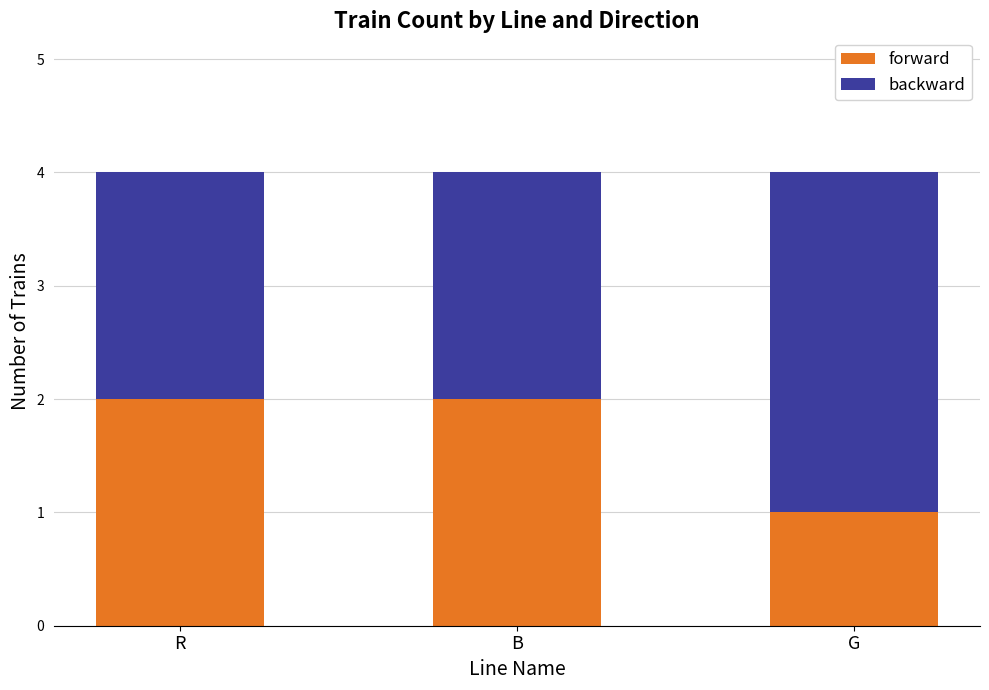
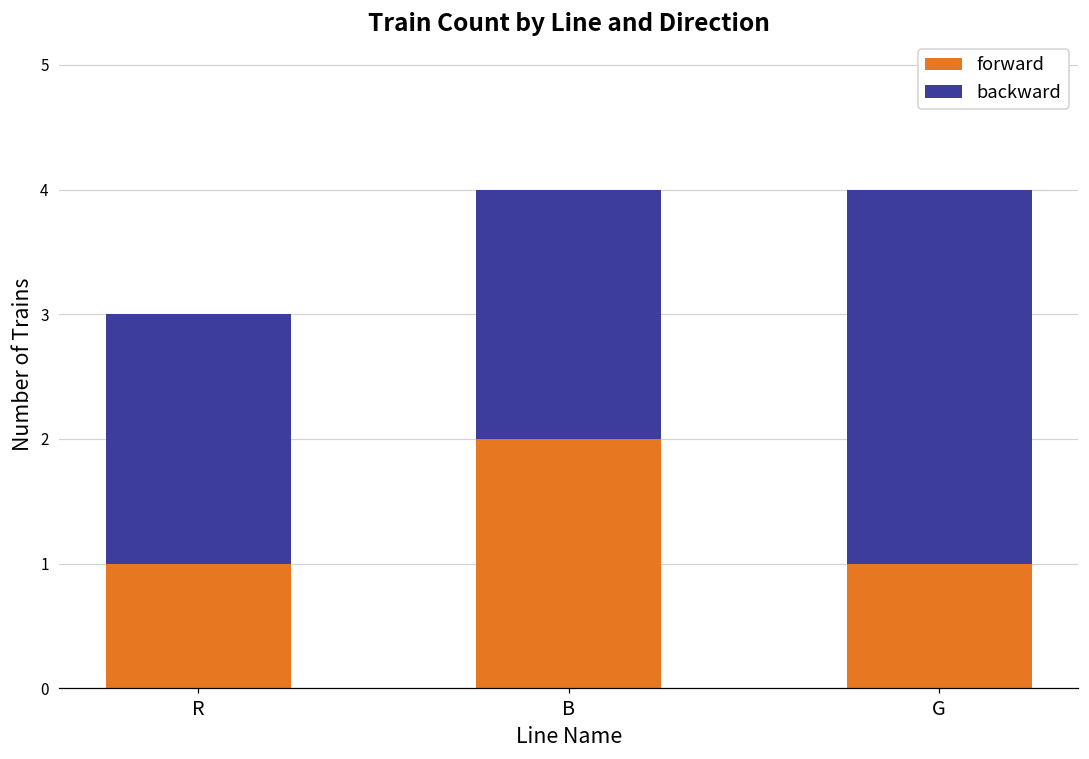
forward, R: 2 -> 1
